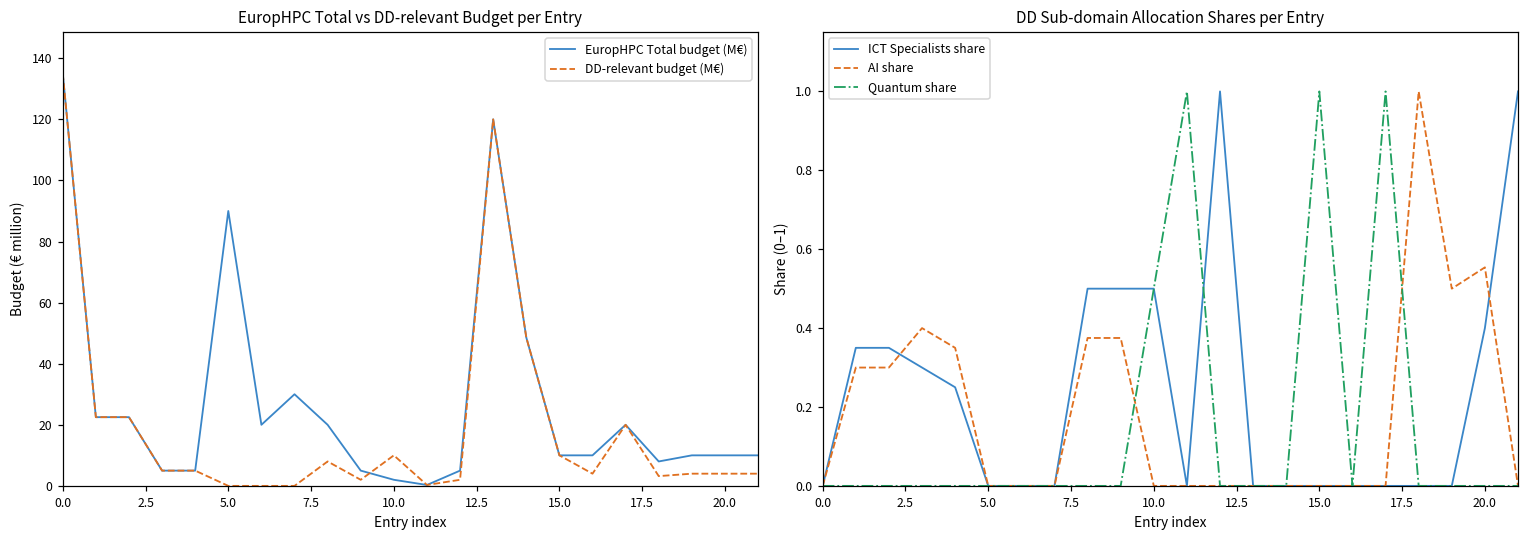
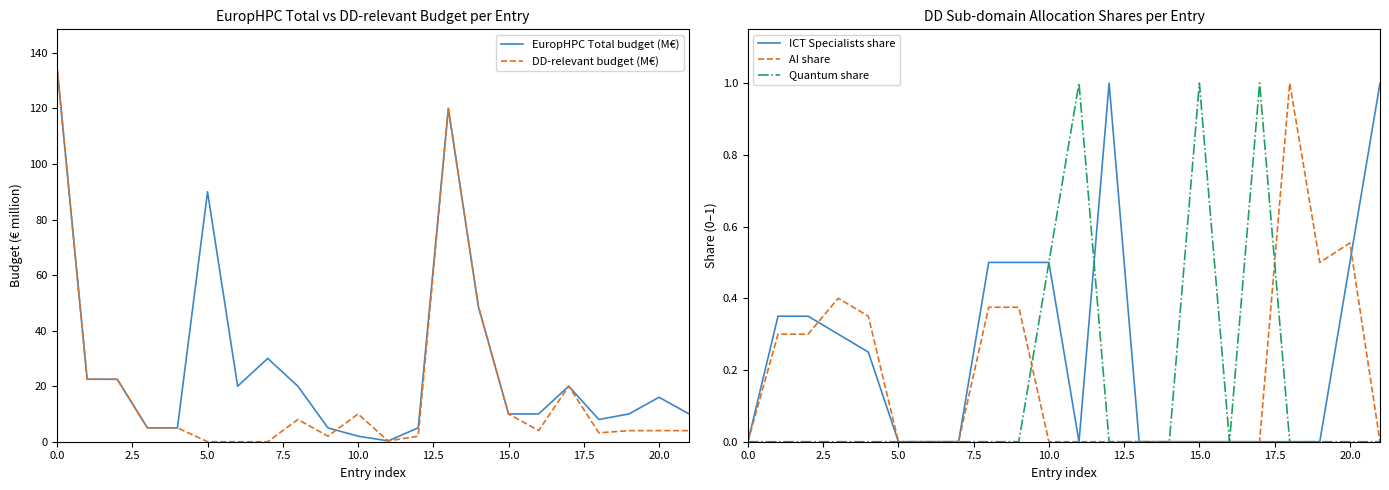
EuropHPC Total vs DD-relevant Budget per Entry, EuropHPC Total budget (M€), 20.0: 10 -> 16
DD Sub-domain Allocation Shares per Entry, ICT Specialists share, 20.0: 0.4 -> 0.5
